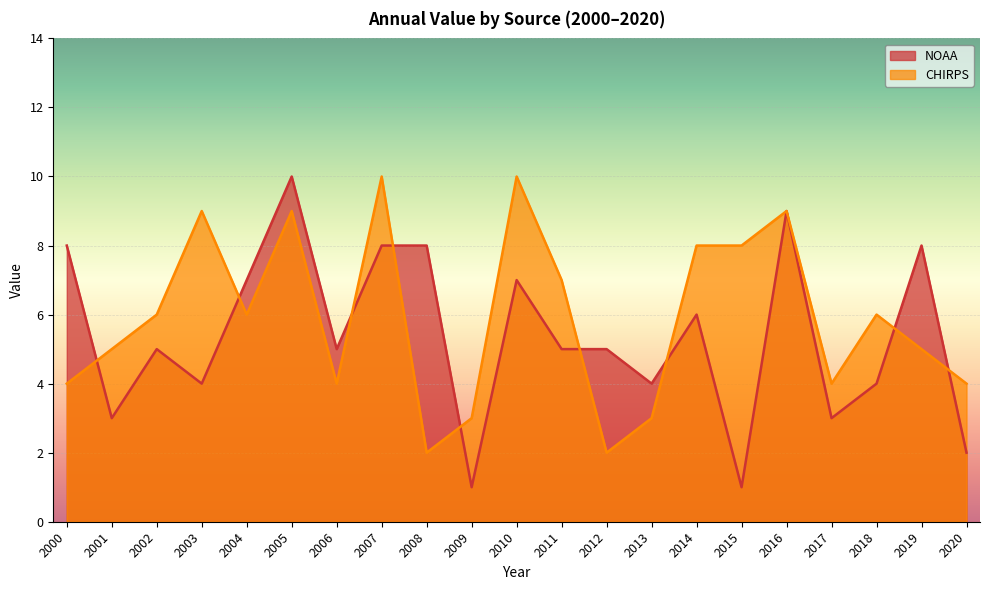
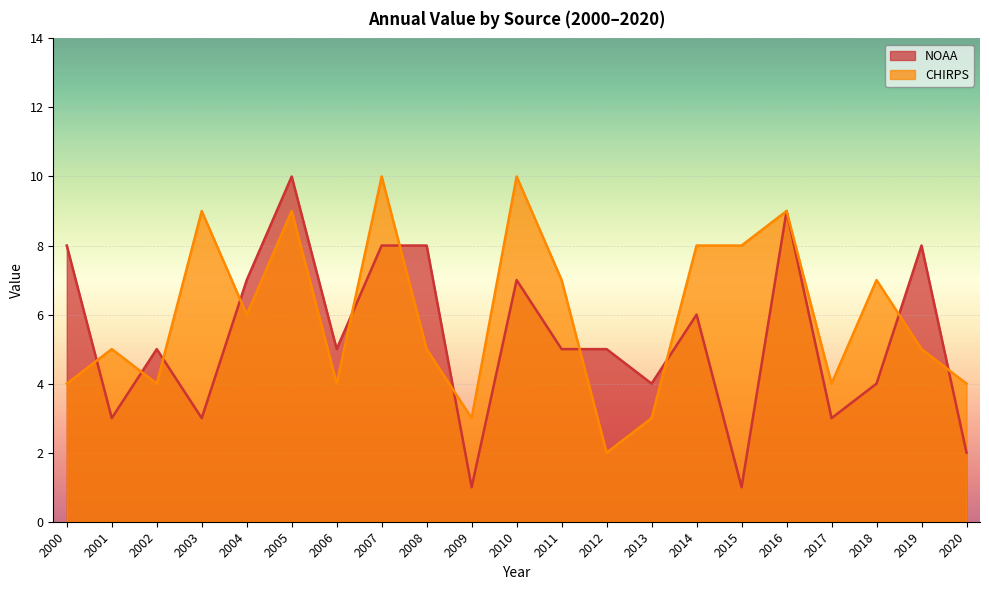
CHIRPS, 2002: 6 -> 4
NOAA, 2003: 4 -> 3
CHIRPS, 2008: 2 -> 5
CHIRPS, 2018: 6 -> 7
